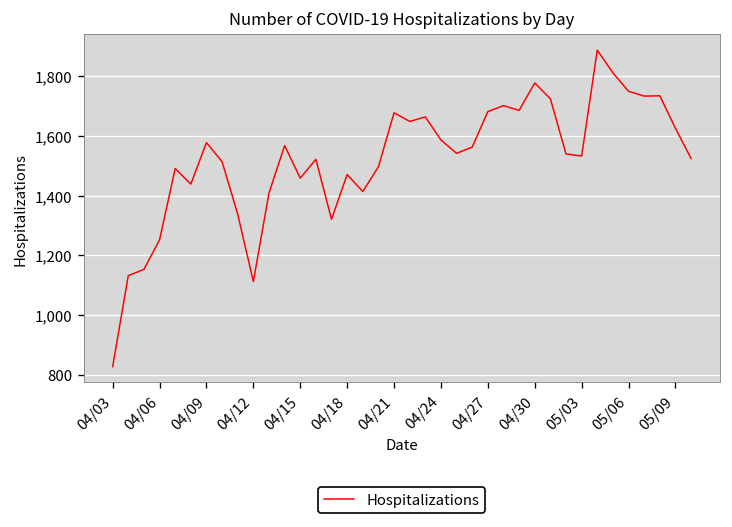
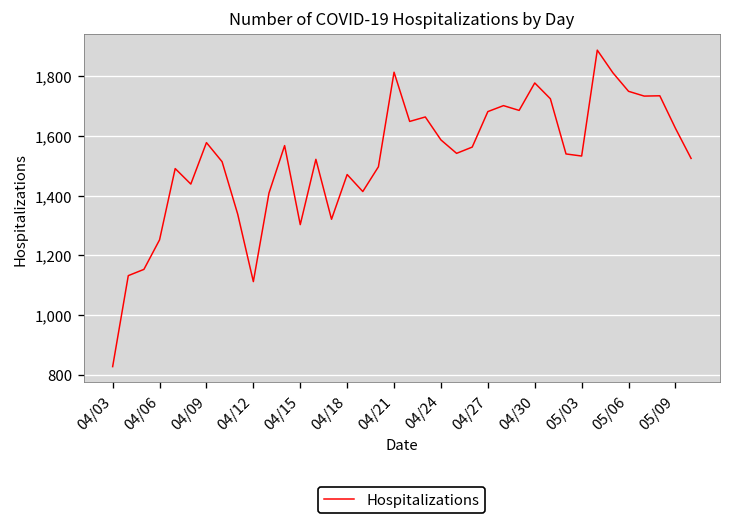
04/15: 1,460 -> 1,300
04/21: 1,680 -> 1,810
